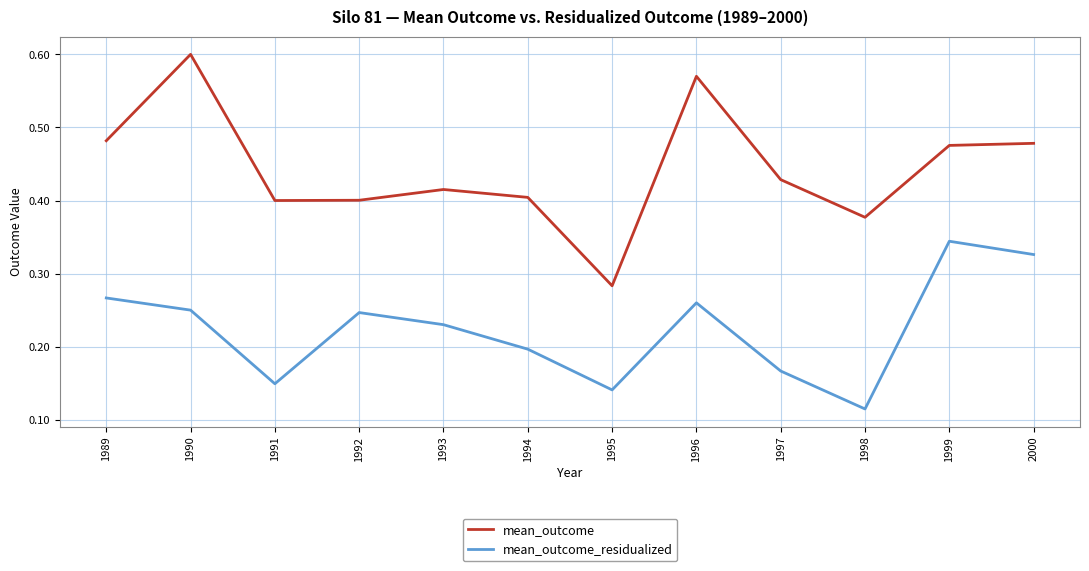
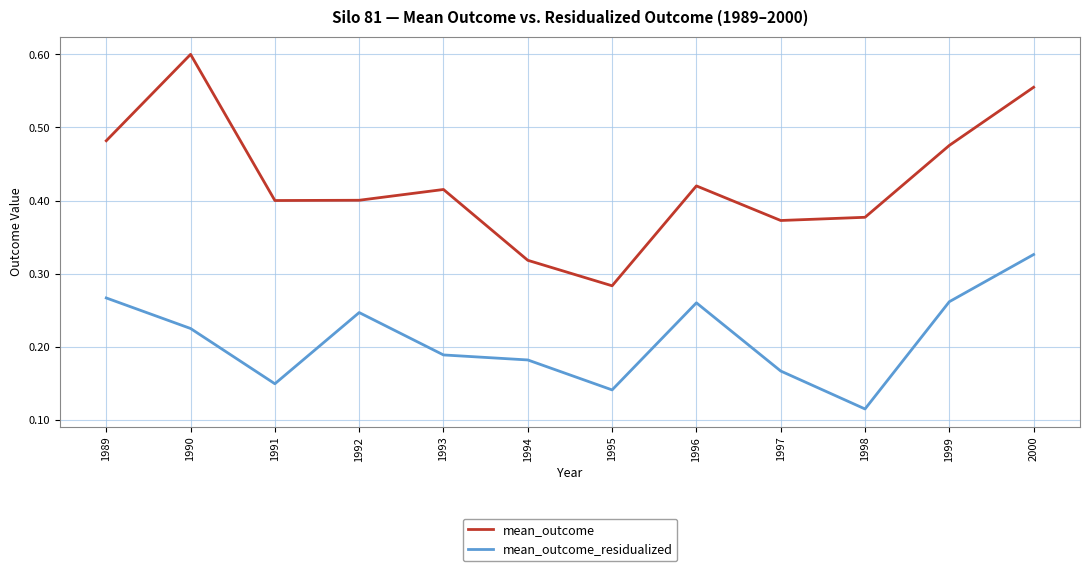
mean_outcome_residualized, 1990: 0.25 -> 0.22
mean_outcome_residualized, 1993: 0.23 -> 0.19
mean_outcome, 1994: 0.40 -> 0.32
mean_outcome_residualized, 1994: 0.20 -> 0.18
mean_outcome, 1996: 0.57 -> 0.42
mean_outcome, 1997: 0.43 -> 0.37
mean_outcome_residualized, 1999: 0.34 -> 0.26
mean_outcome, 2000: 0.48 -> 0.55
